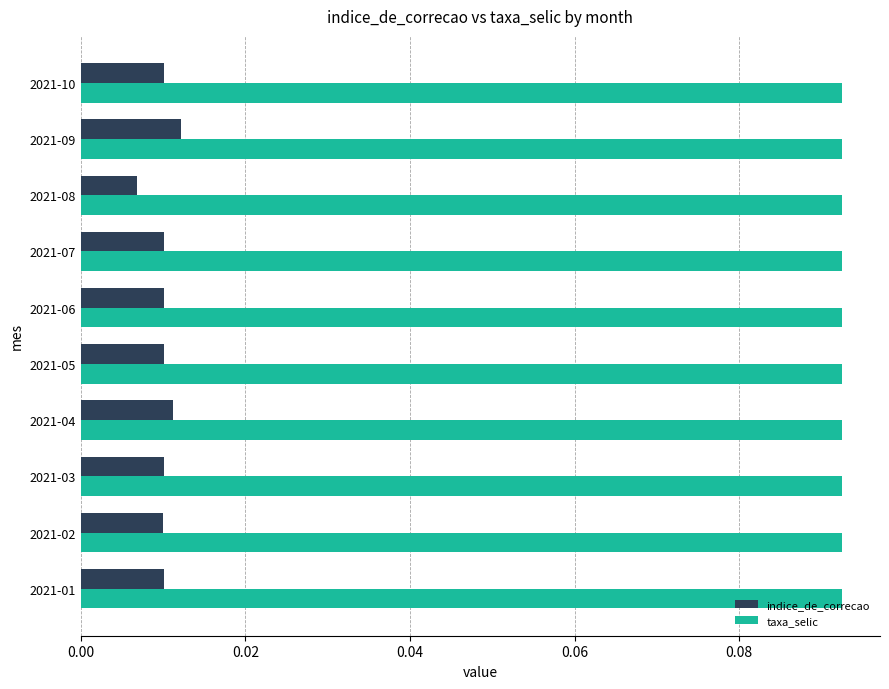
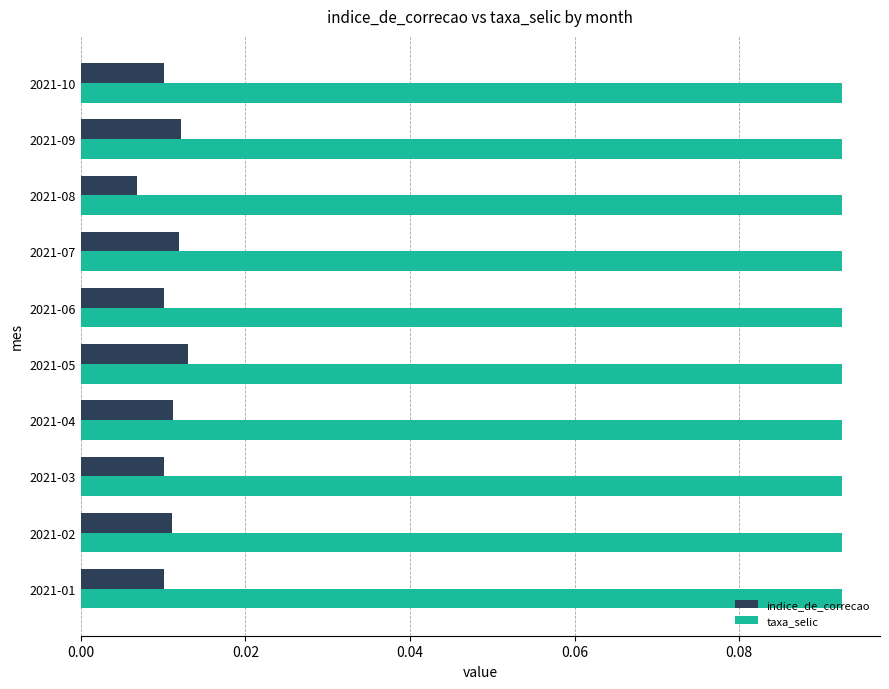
indice_de_correcao, 2021-07: 0.010 -> 0.012
indice_de_correcao, 2021-05: 0.010 -> 0.013
indice_de_correcao, 2021-02: 0.010 -> 0.011
